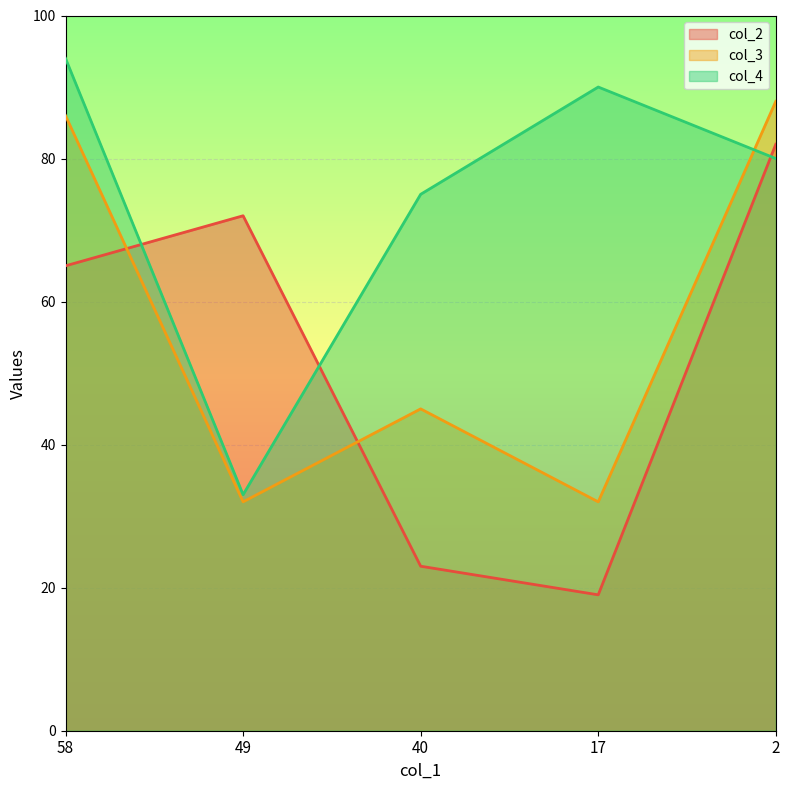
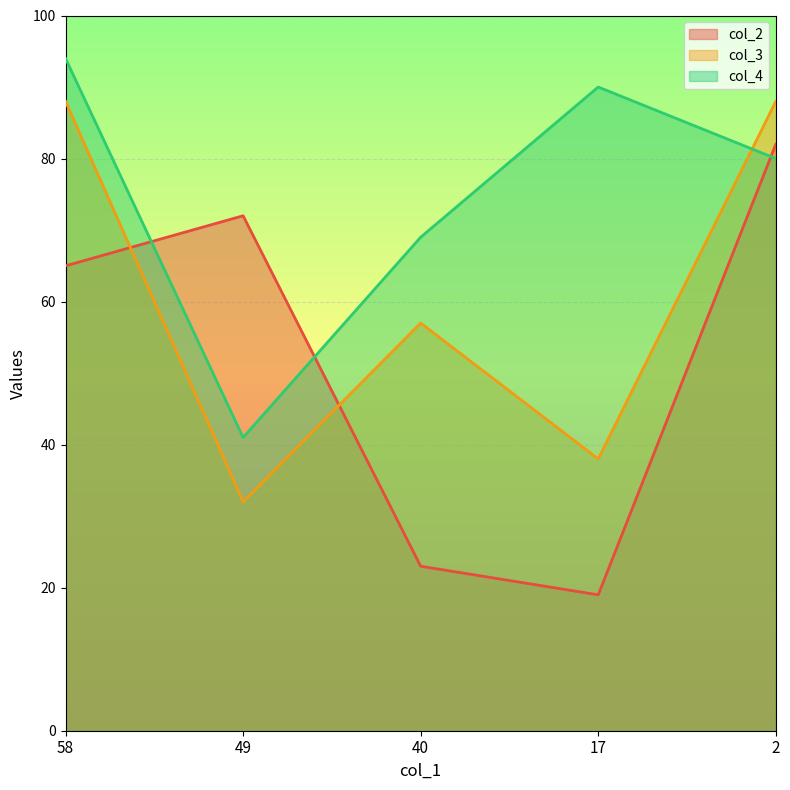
col_3, 58: 86 -> 88
col_4, 49: 33 -> 41
col_3, 40: 45 -> 57
col_4, 40: 75 -> 69
col_3, 17: 32 -> 38
